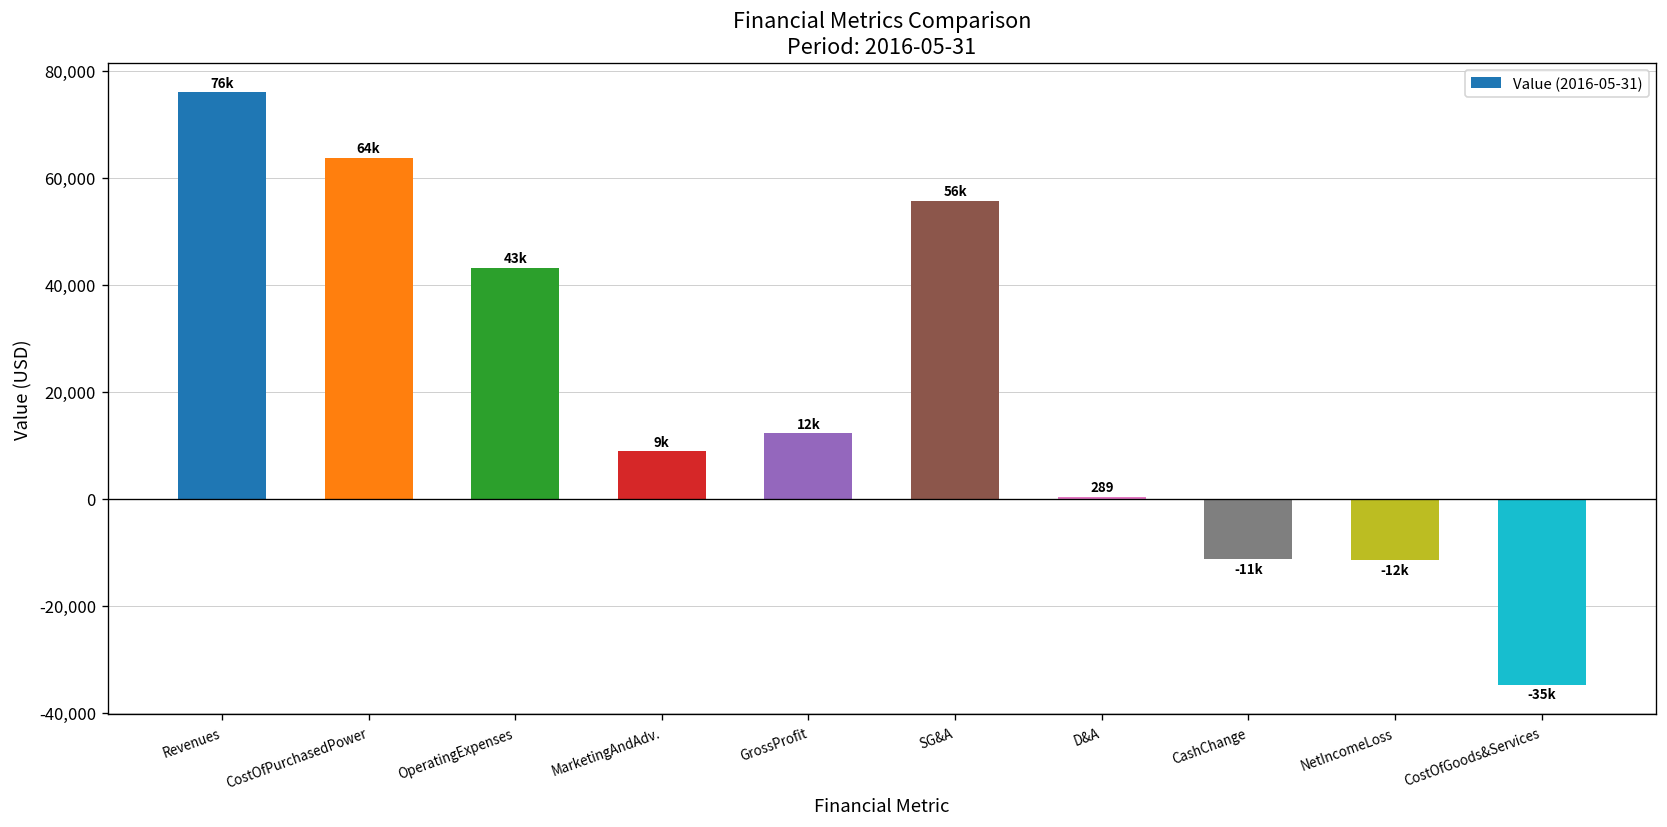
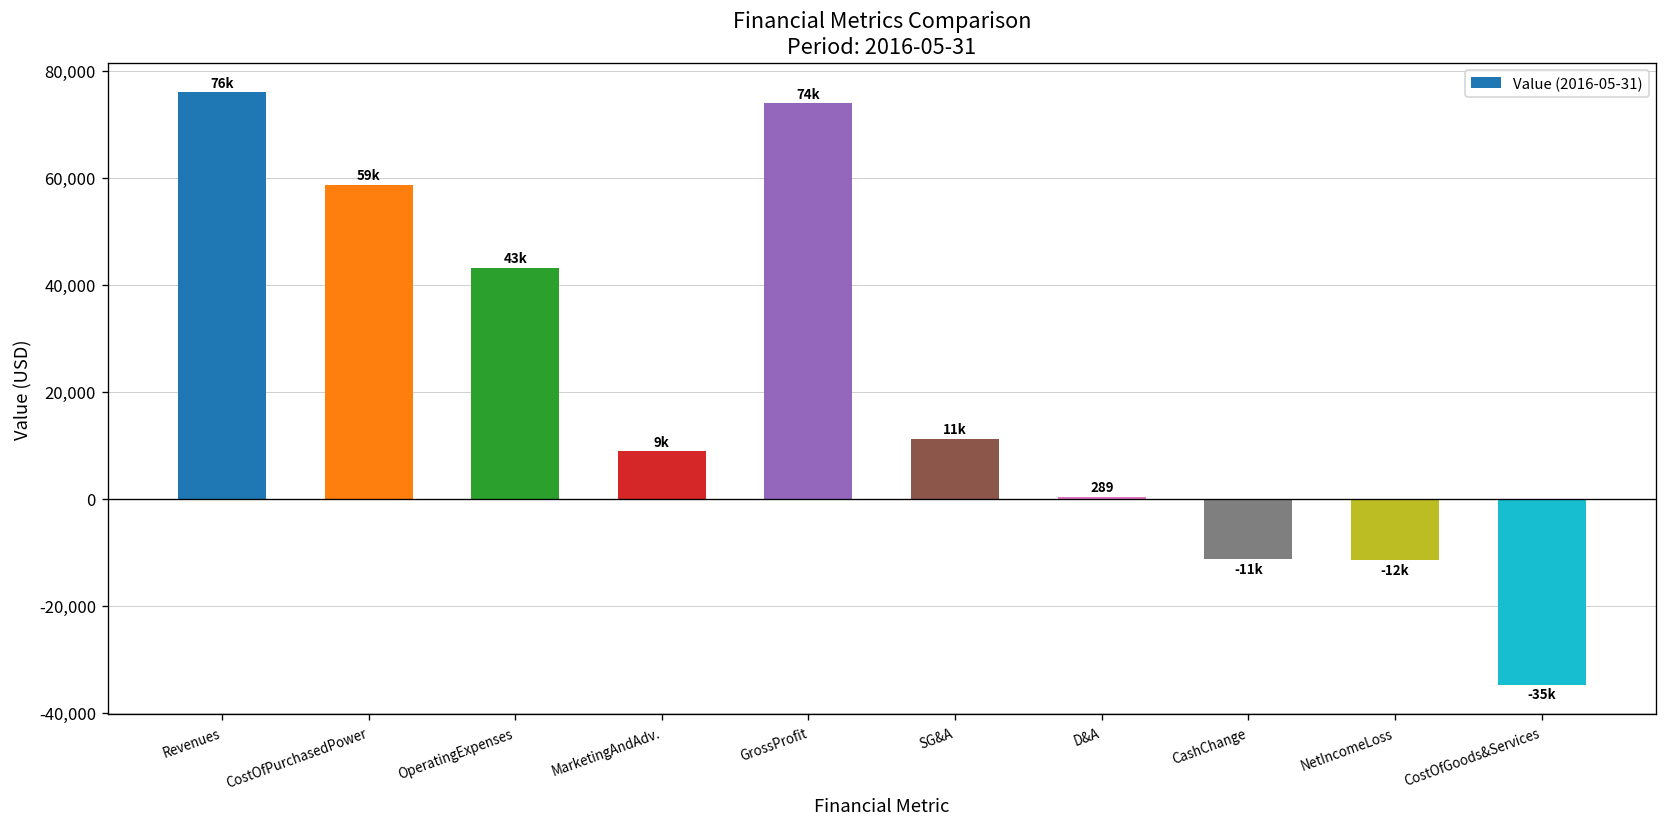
CostOfPurchasedPower: 64k -> 59k
GrossProfit: 12k -> 74k
SG&A: 56k -> 11k
